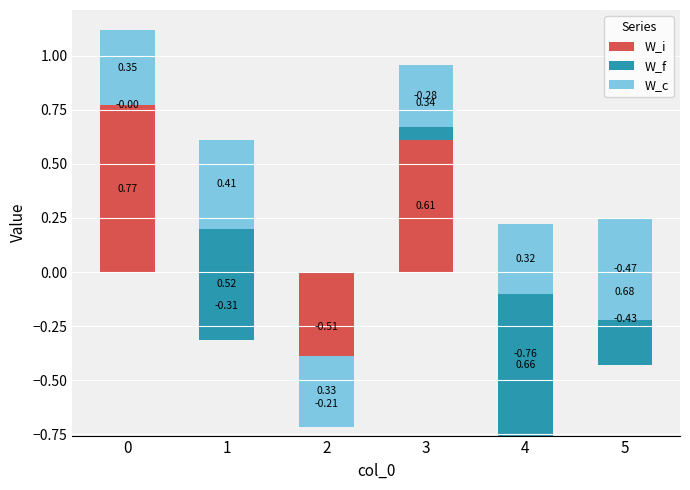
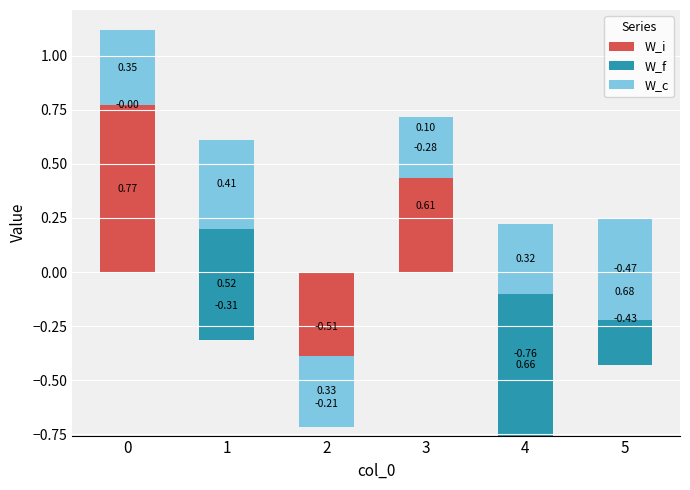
W_f, 3: 0.34 -> 0.10
